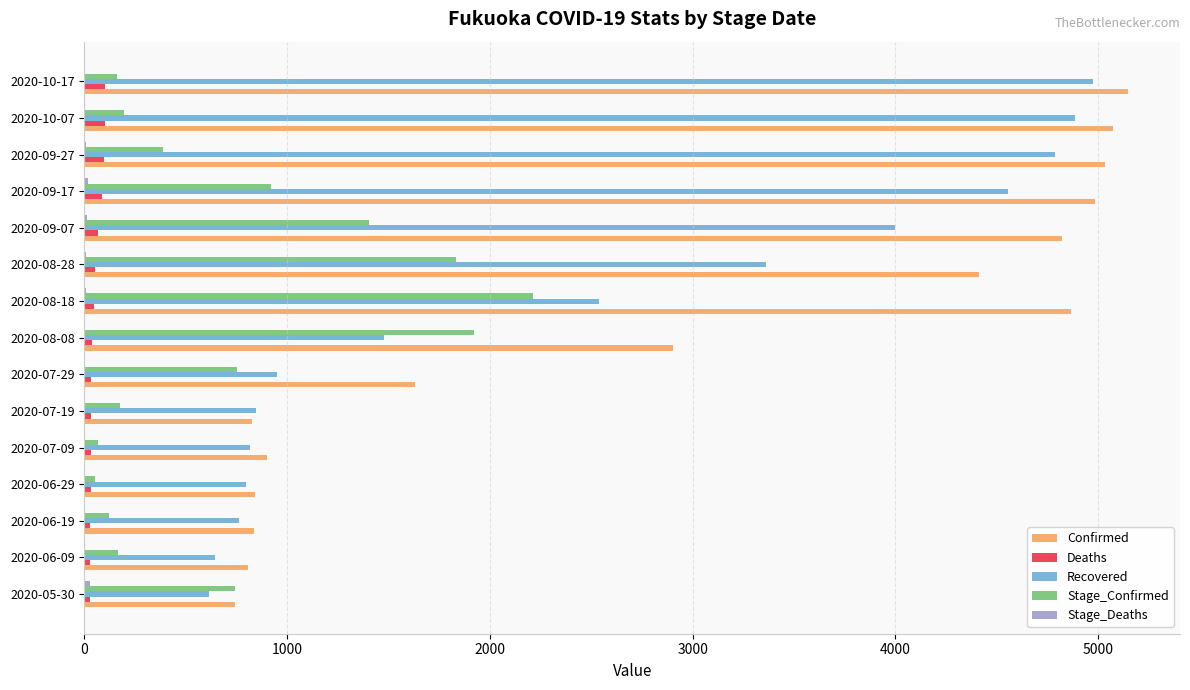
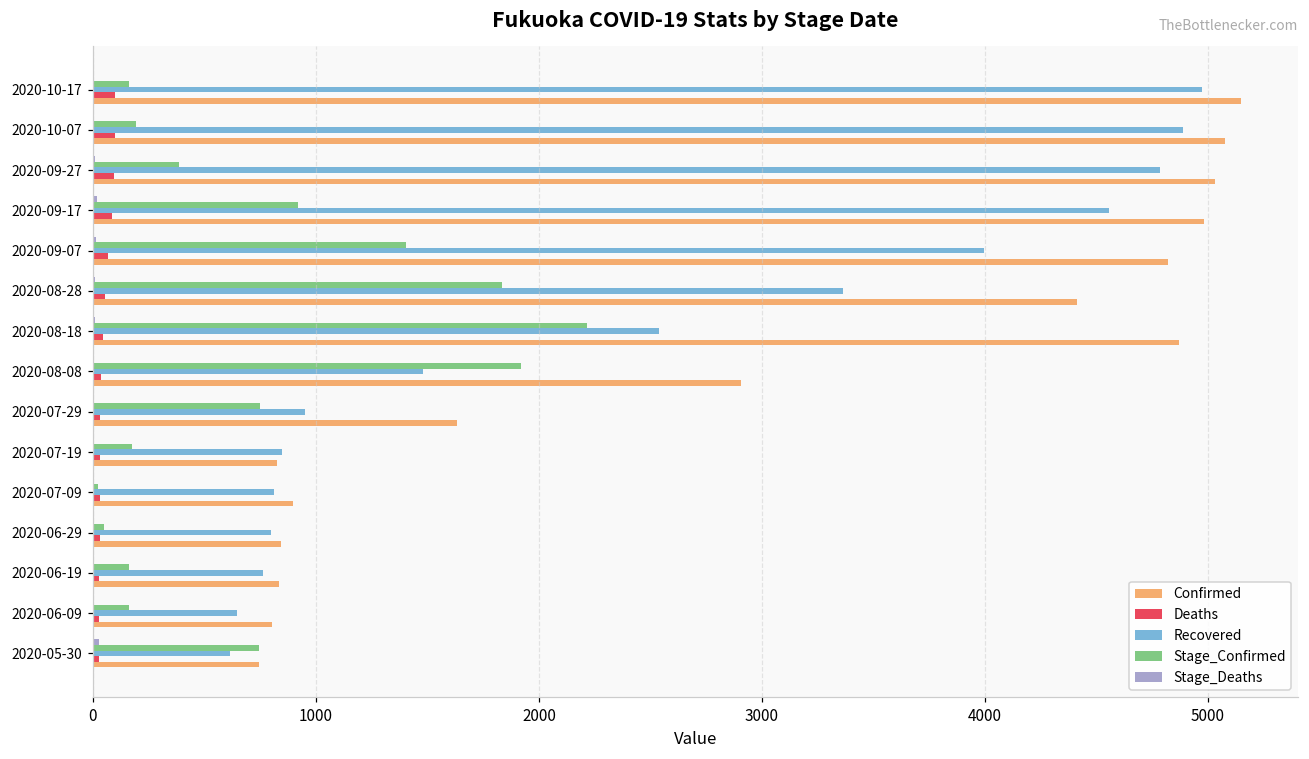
Stage_Confirmed, 2020-07-09: 70 -> 20
Stage_Confirmed, 2020-06-19: 120 -> 160
